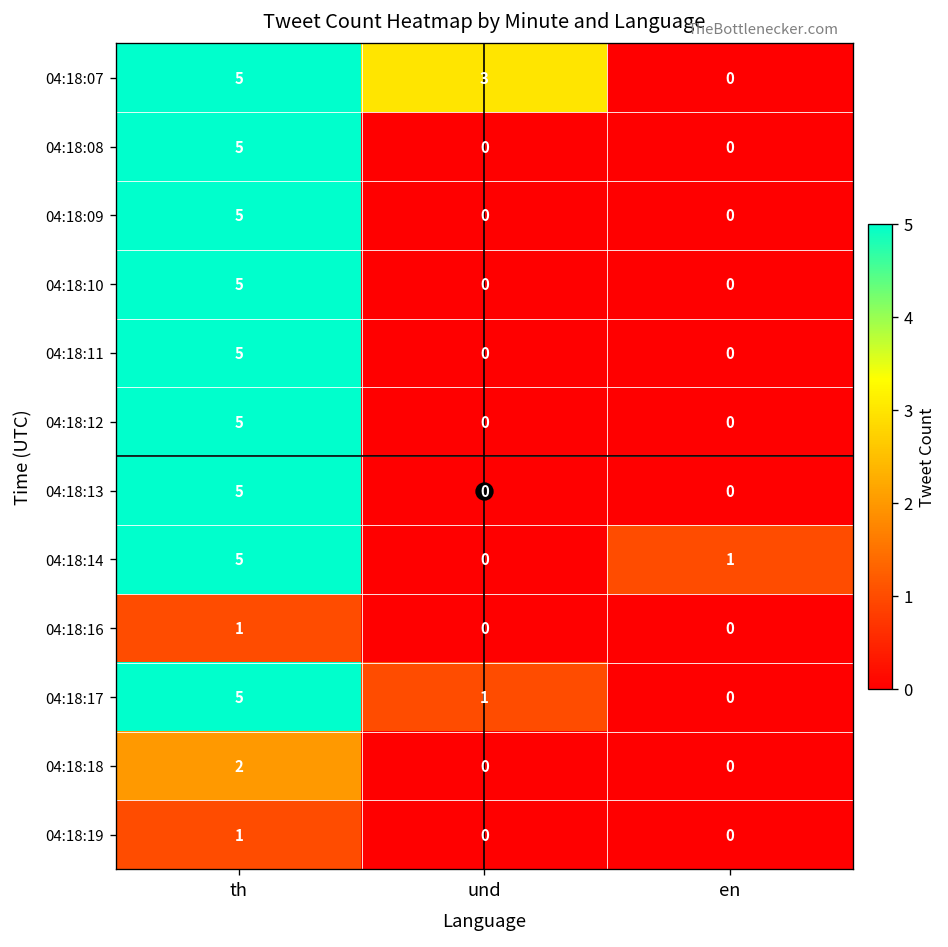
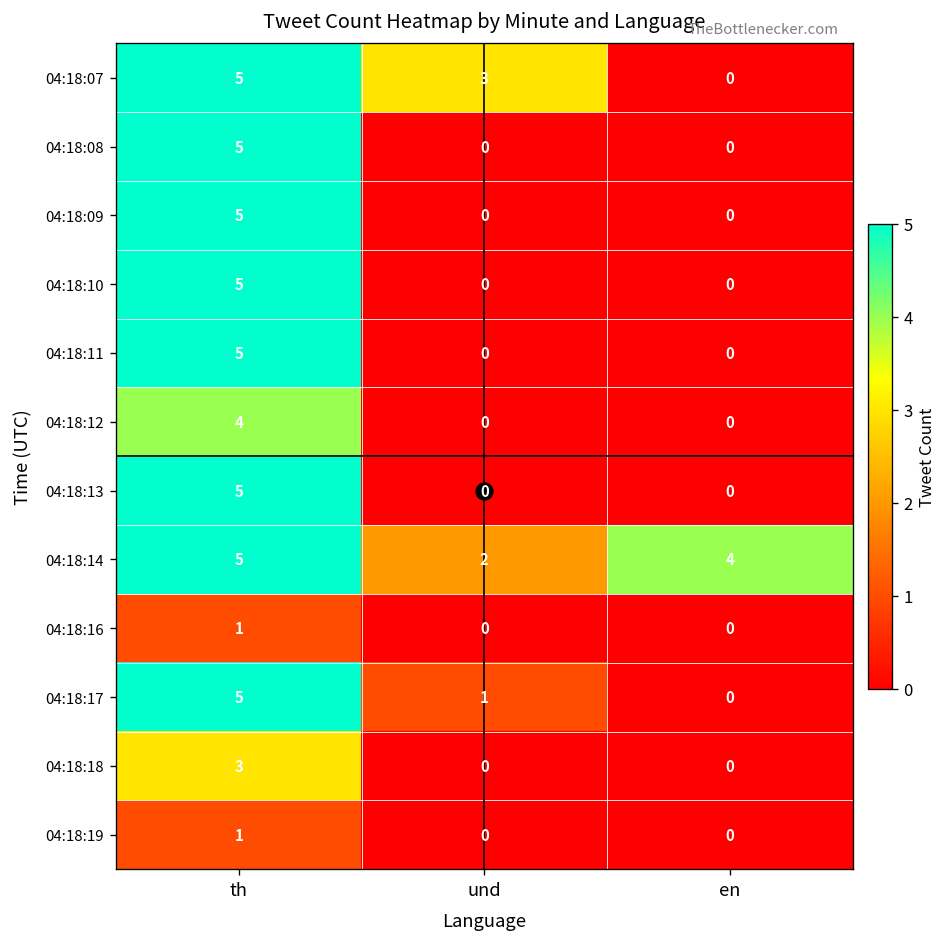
04:18:12, th: 5 -> 4
04:18:14, und: 0 -> 2
04:18:14, en: 1 -> 4
04:18:18, th: 2 -> 3
